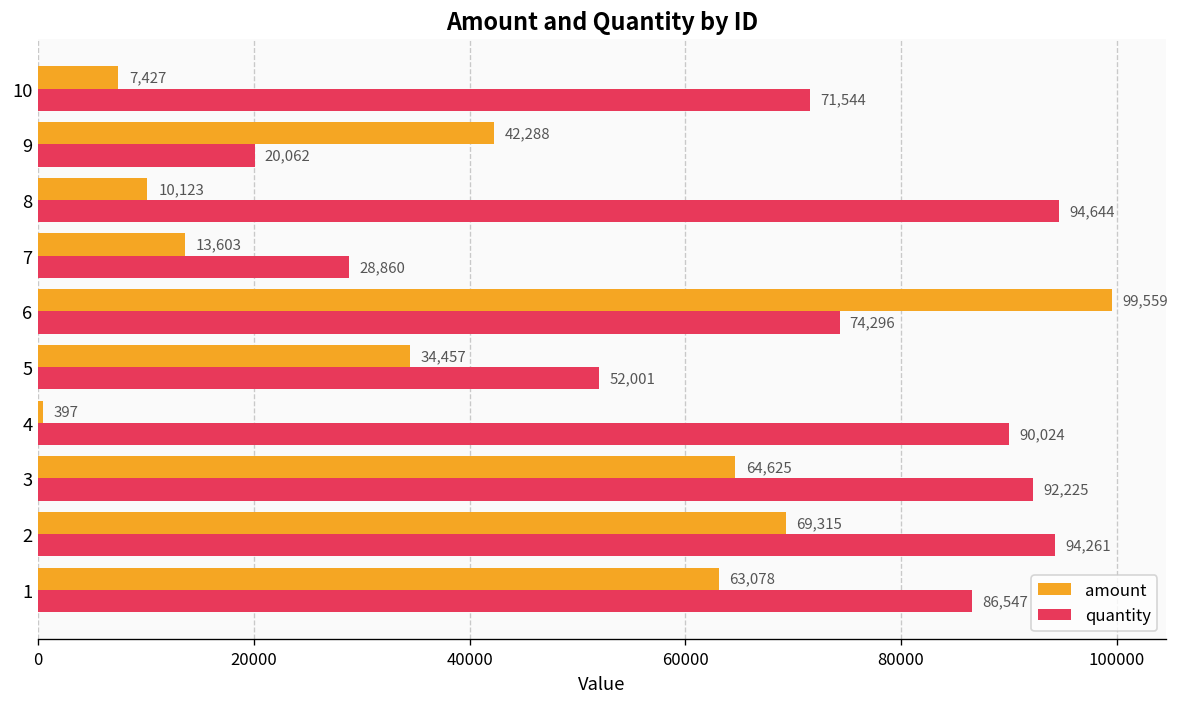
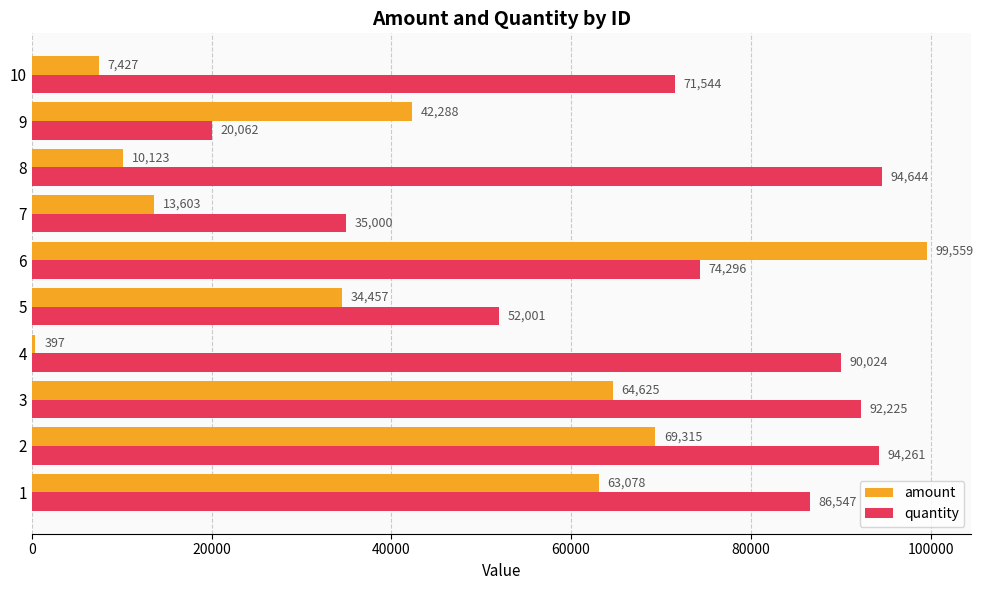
quantity, 7: 28,860 -> 35,000
